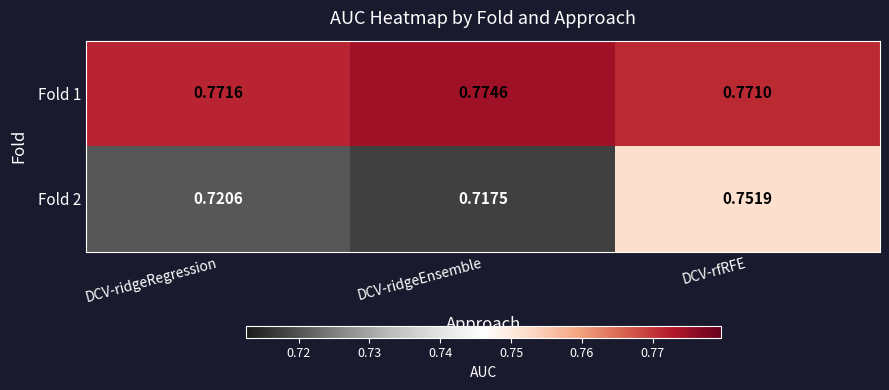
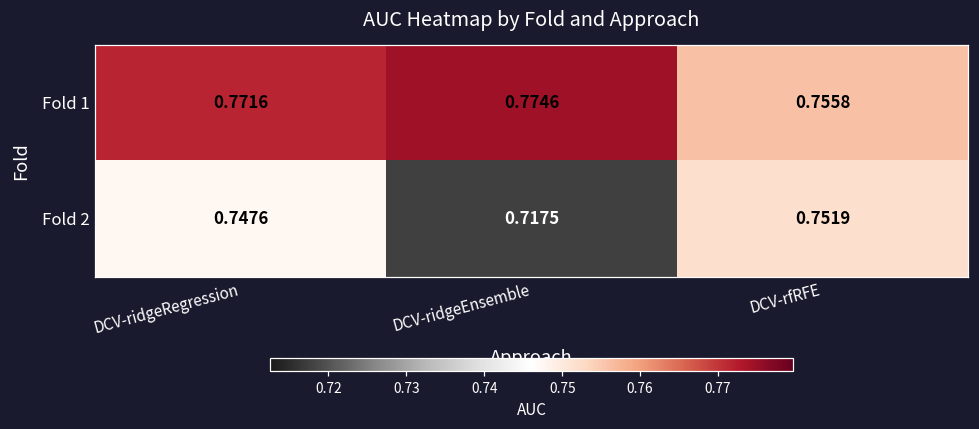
Fold 1, DCV-rfRFE: 0.7710 -> 0.7558
Fold 2, DCV-ridgeRegression: 0.7206 -> 0.7476
